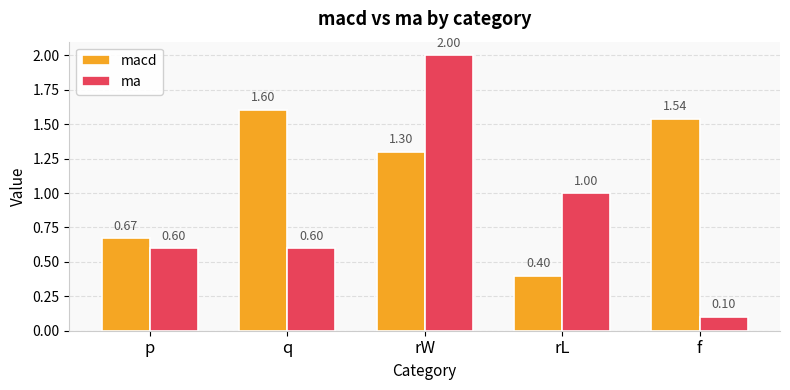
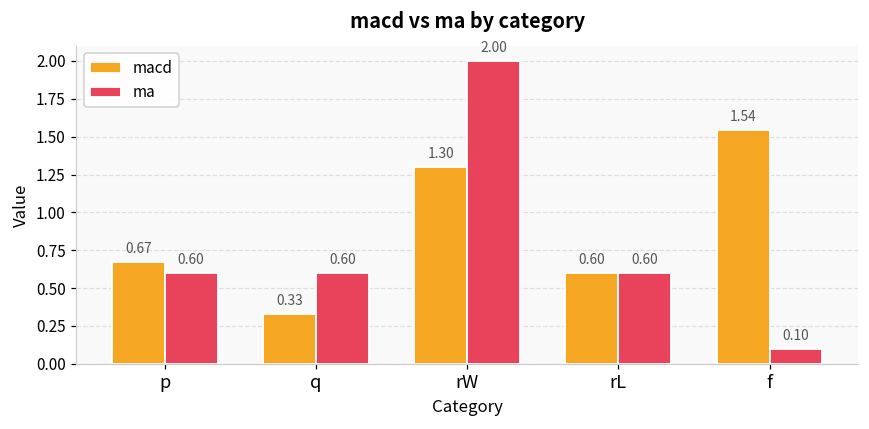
macd, q: 1.60 -> 0.33
macd, rL: 0.40 -> 0.60
ma, rL: 1.00 -> 0.60
